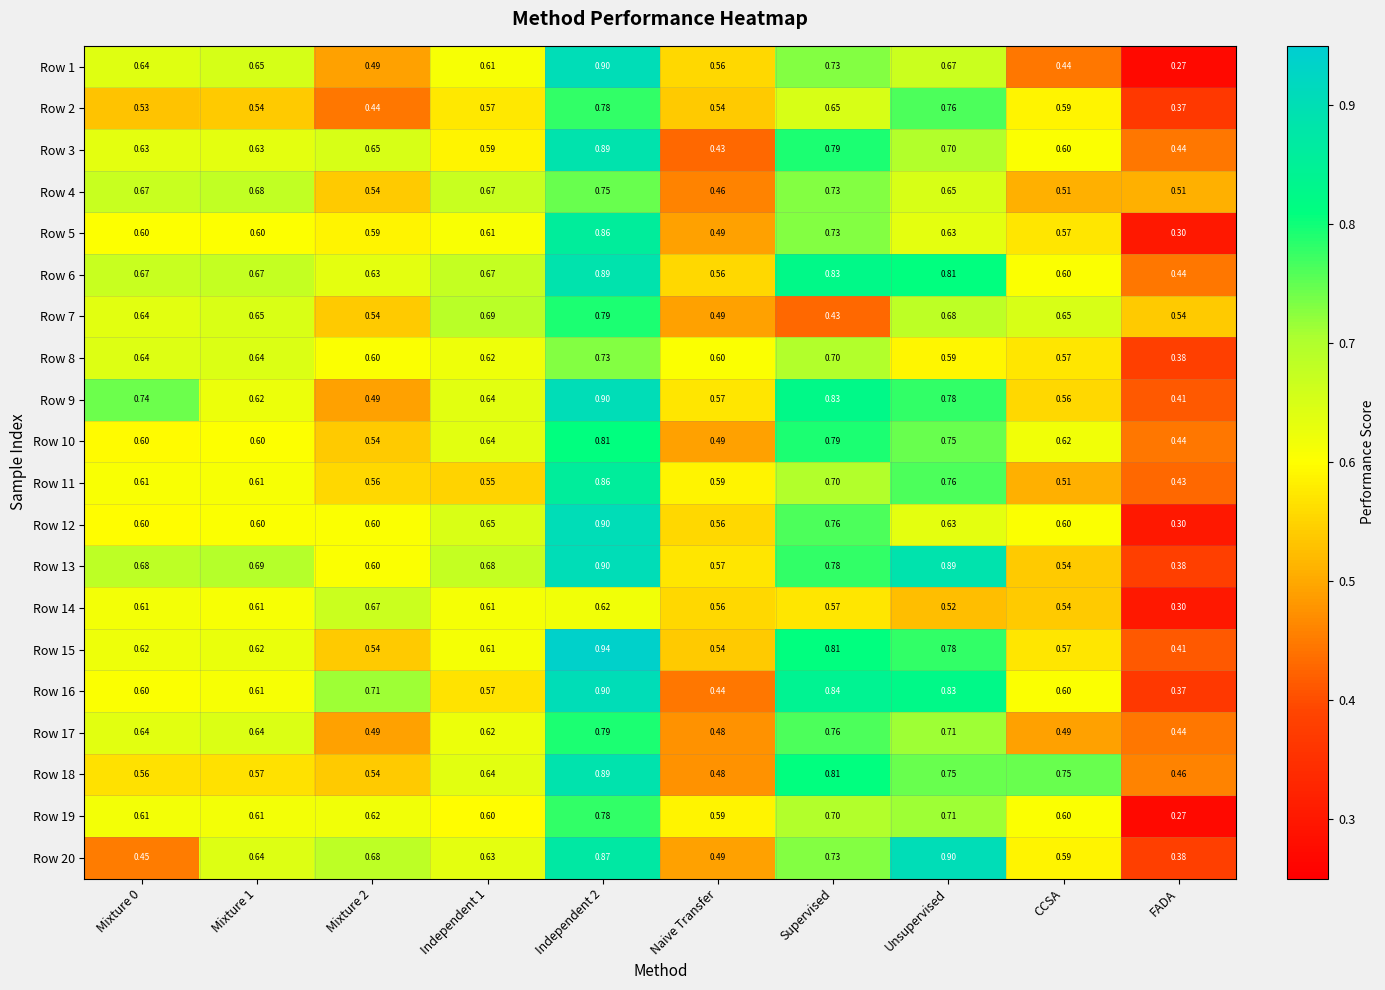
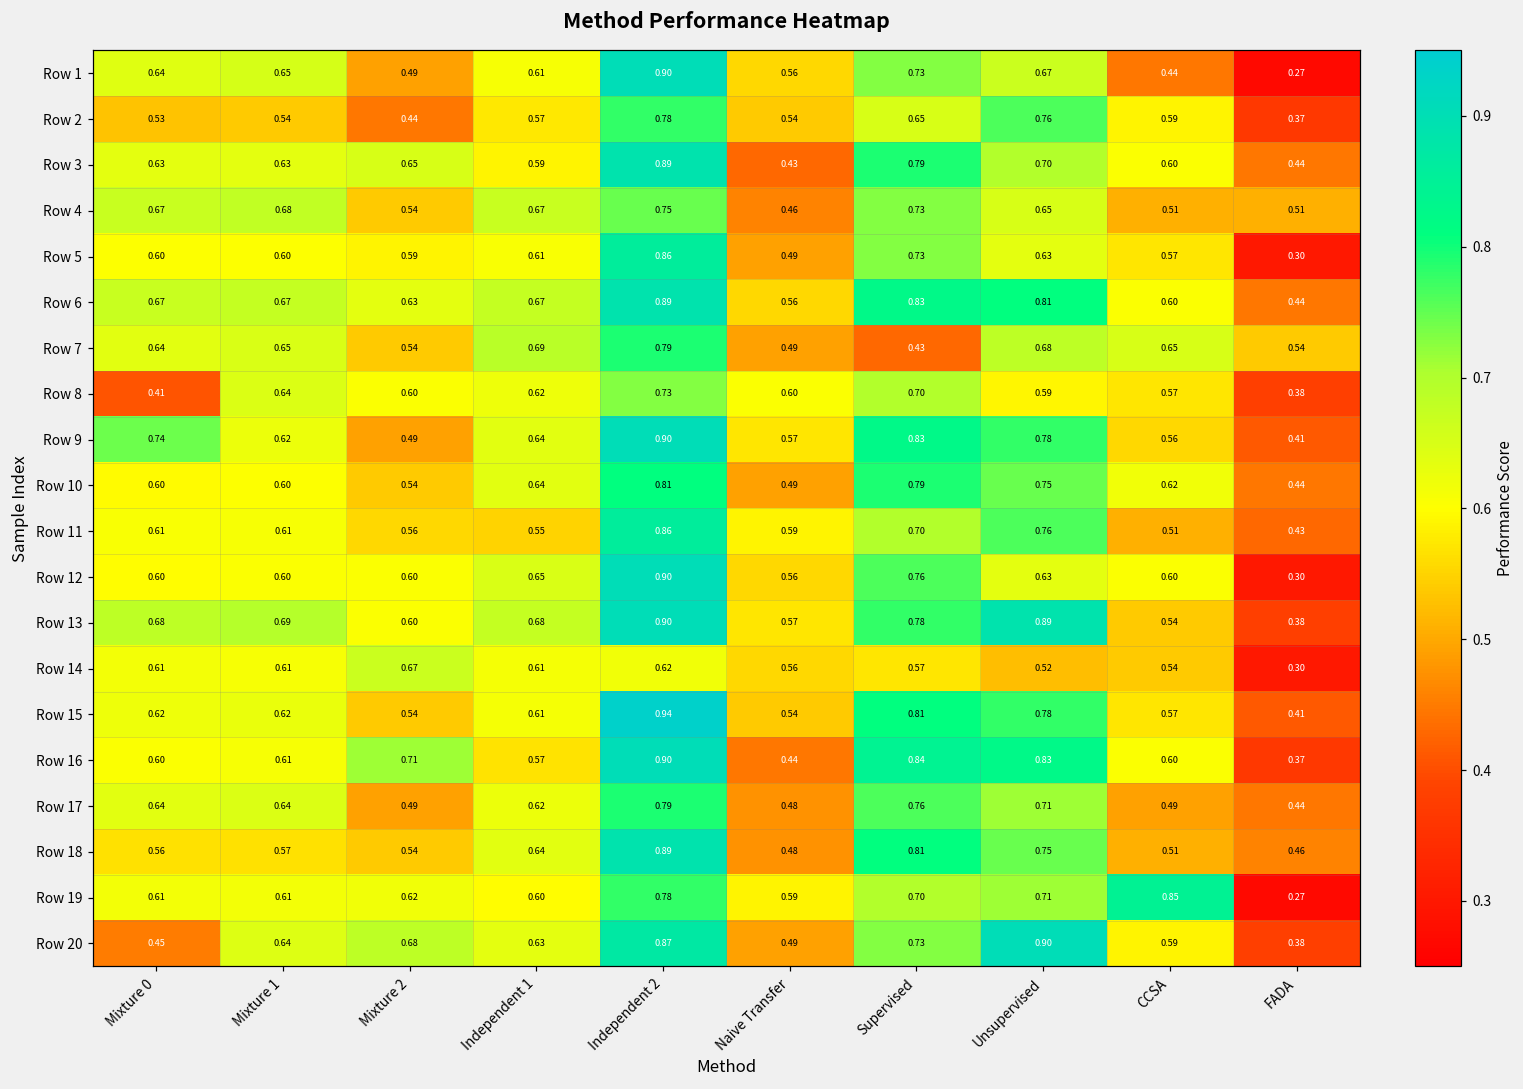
Row 8, Mixture 0: 0.64 -> 0.41
Row 18, CCSA: 0.75 -> 0.51
Row 19, CCSA: 0.60 -> 0.85
